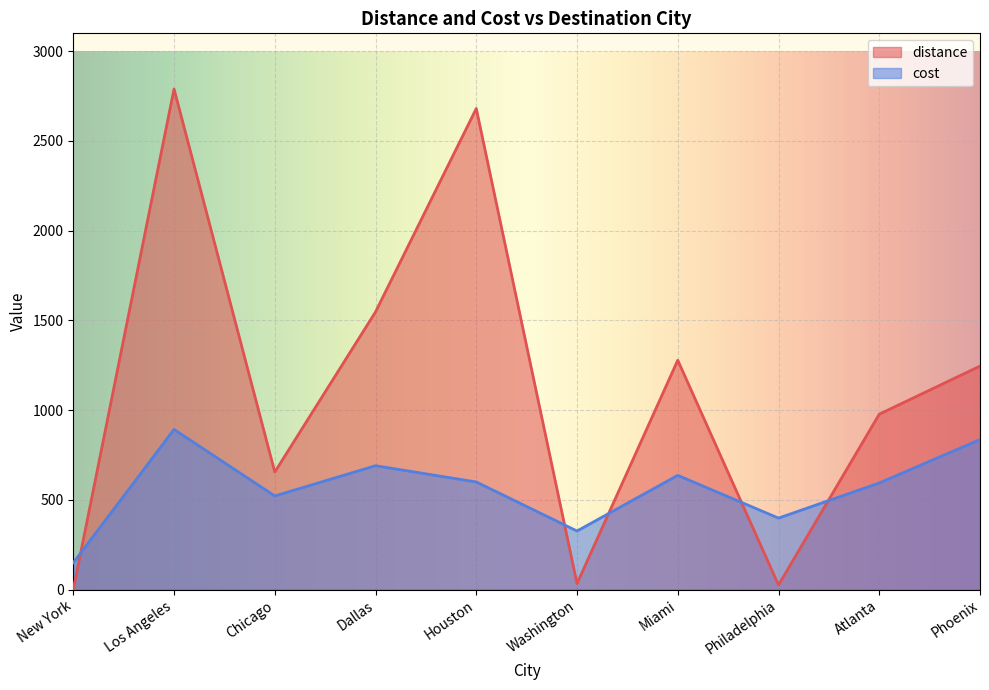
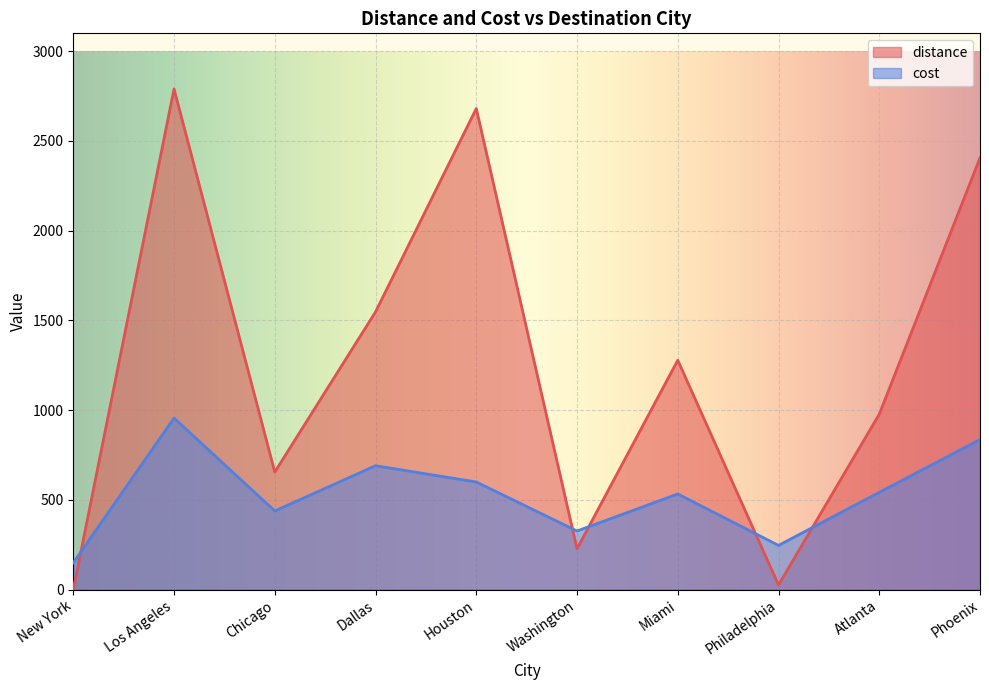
cost, Los Angeles: 890 -> 960
cost, Chicago: 520 -> 440
distance, Washington: 30 -> 230
cost, Miami: 640 -> 530
cost, Philadelphia: 400 -> 250
cost, Atlanta: 590 -> 540
distance, Phoenix: 1250 -> 2410
